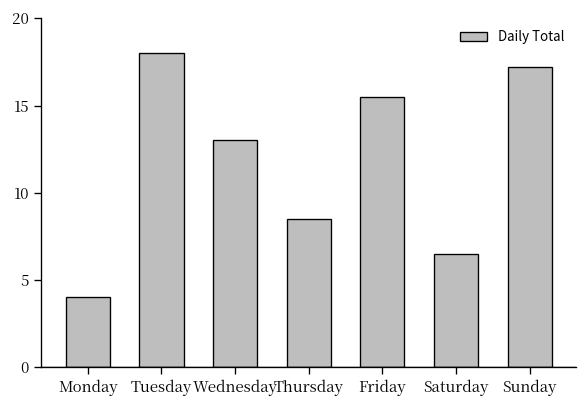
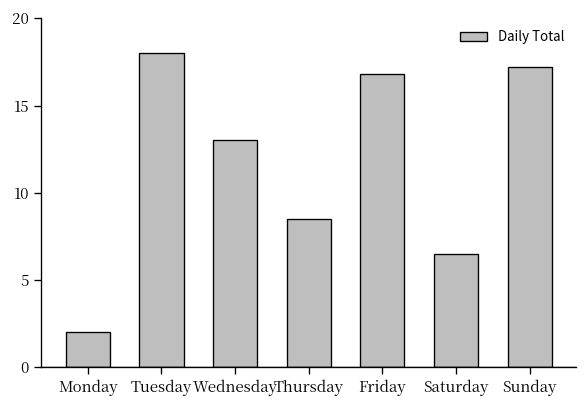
Monday: 4 -> 2
Friday: 15.5 -> 16.8
